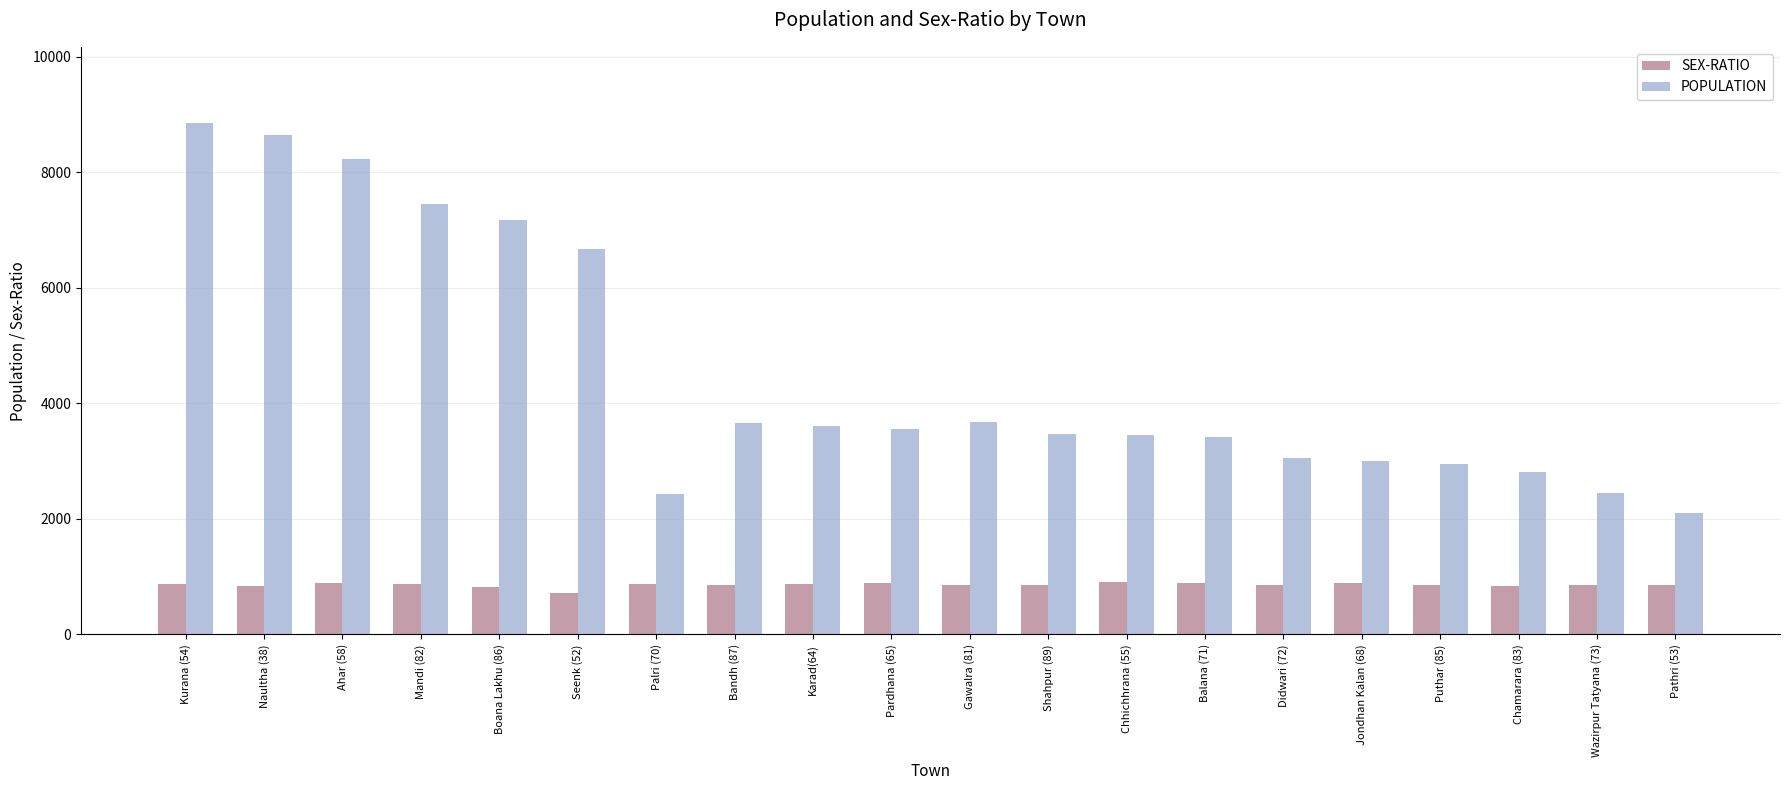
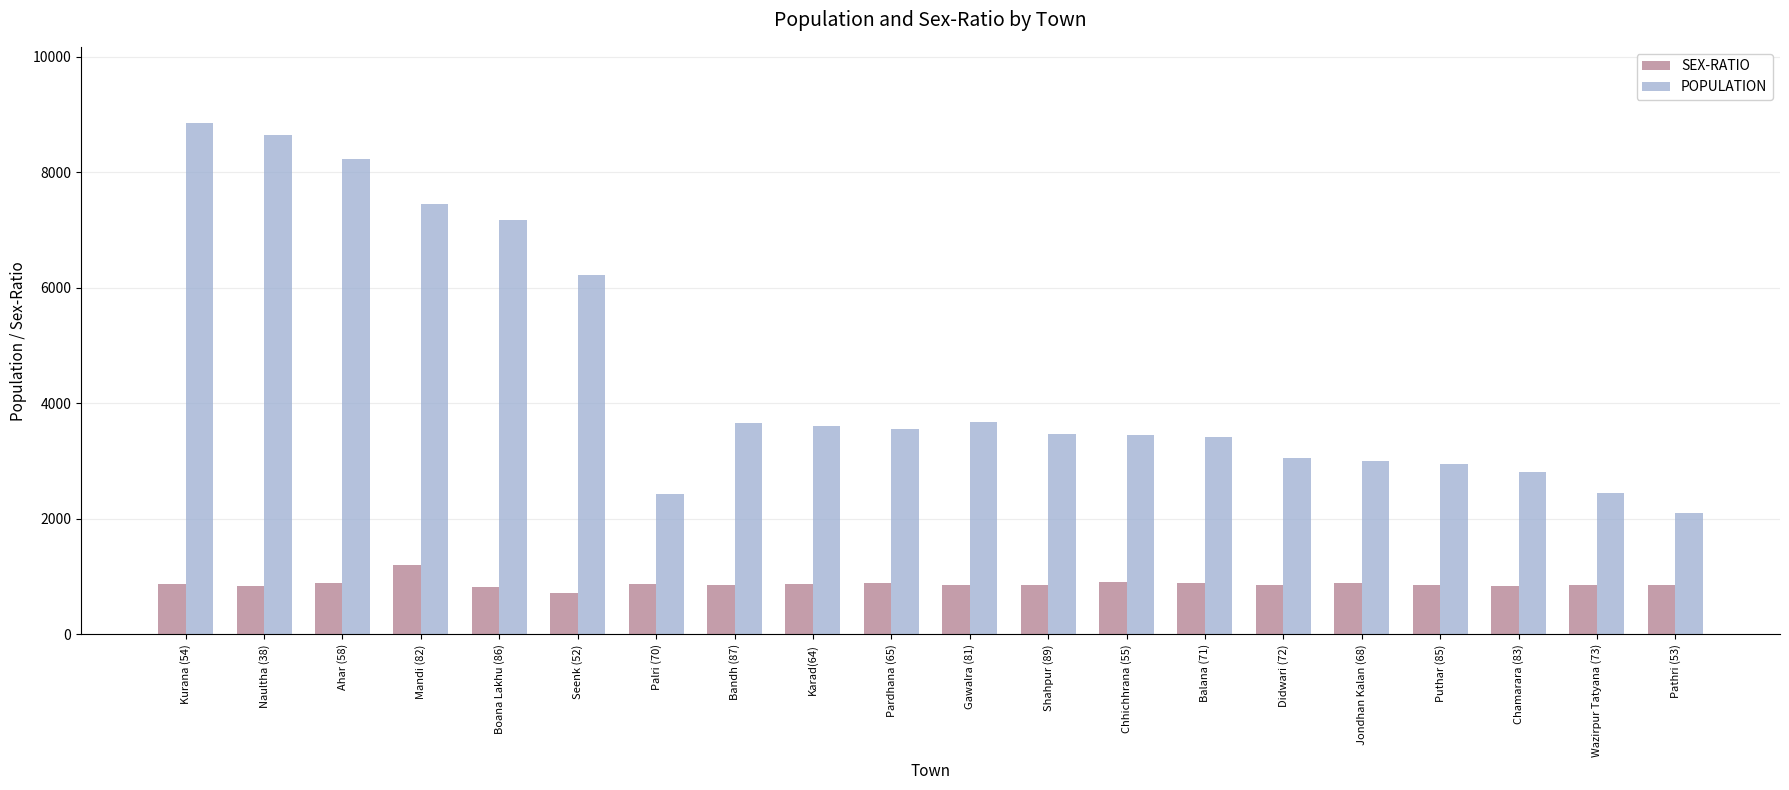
SEX-RATIO, Mandi (82): 900 -> 1200
POPULATION, Seenk (52): 6700 -> 6200
